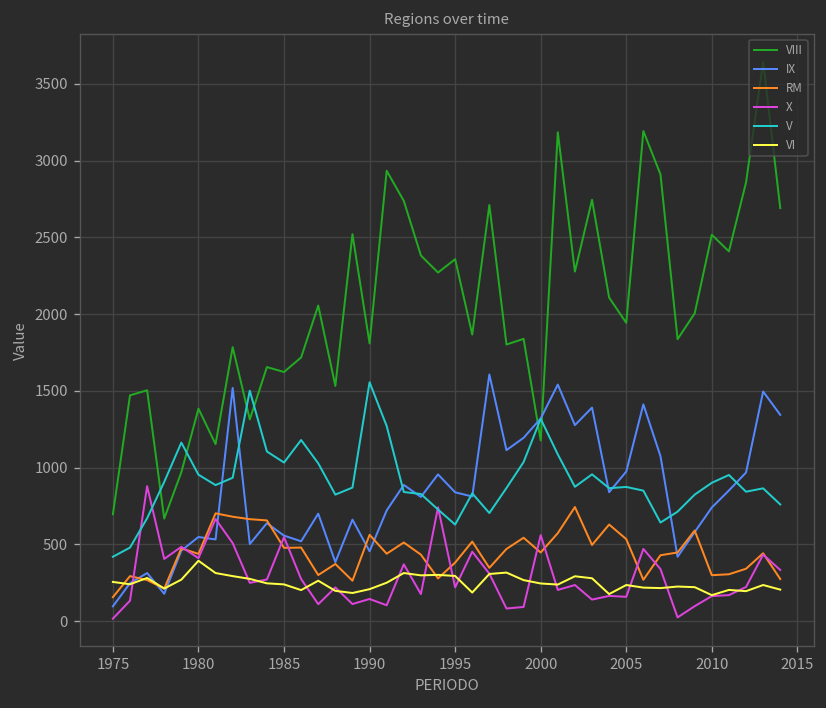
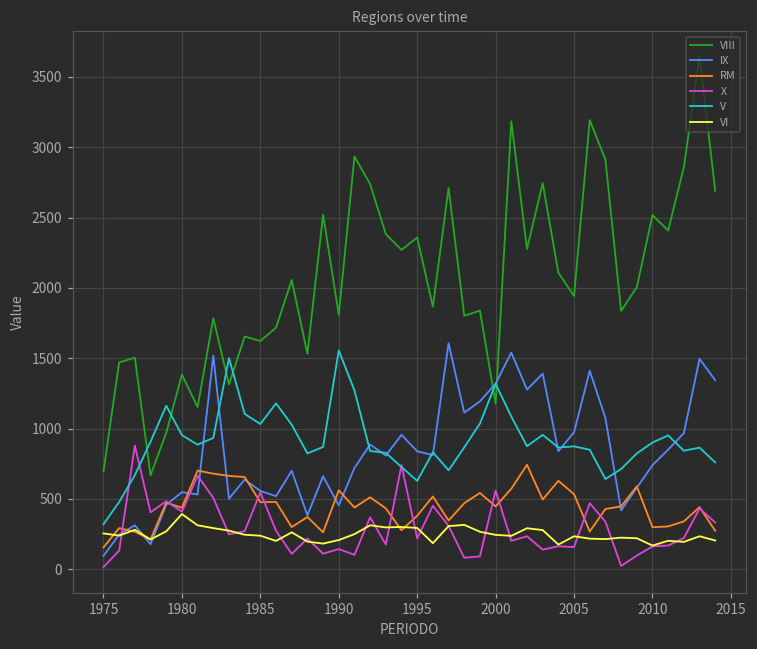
V, 1975: 420 -> 320
